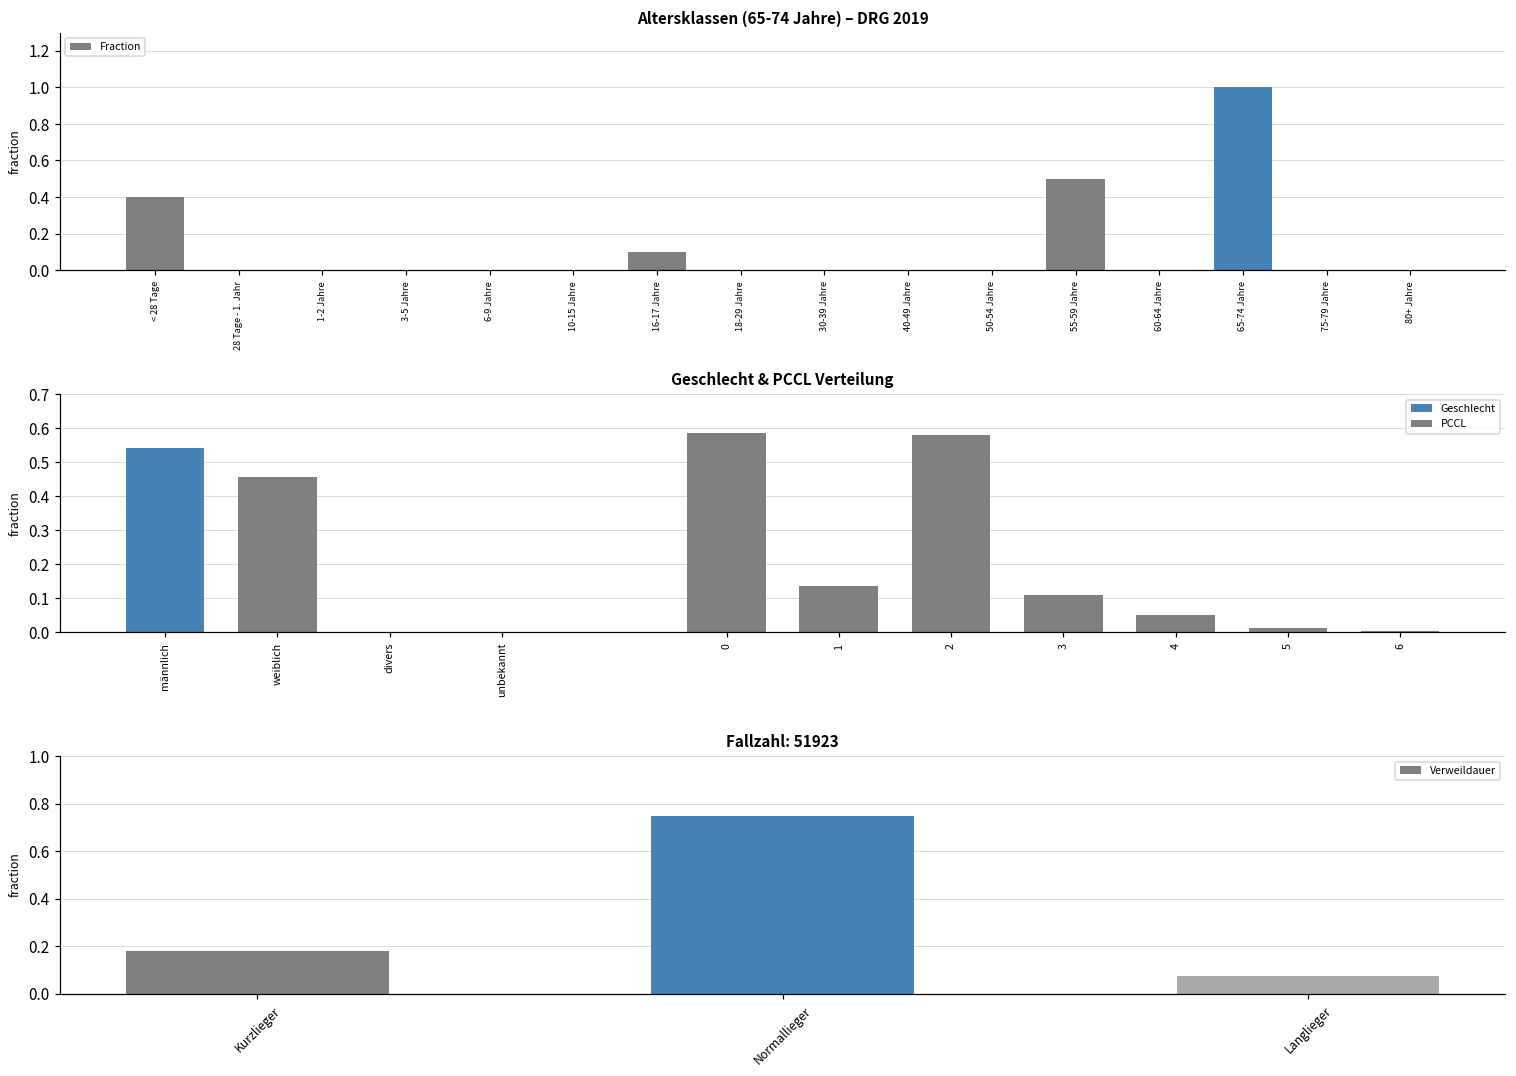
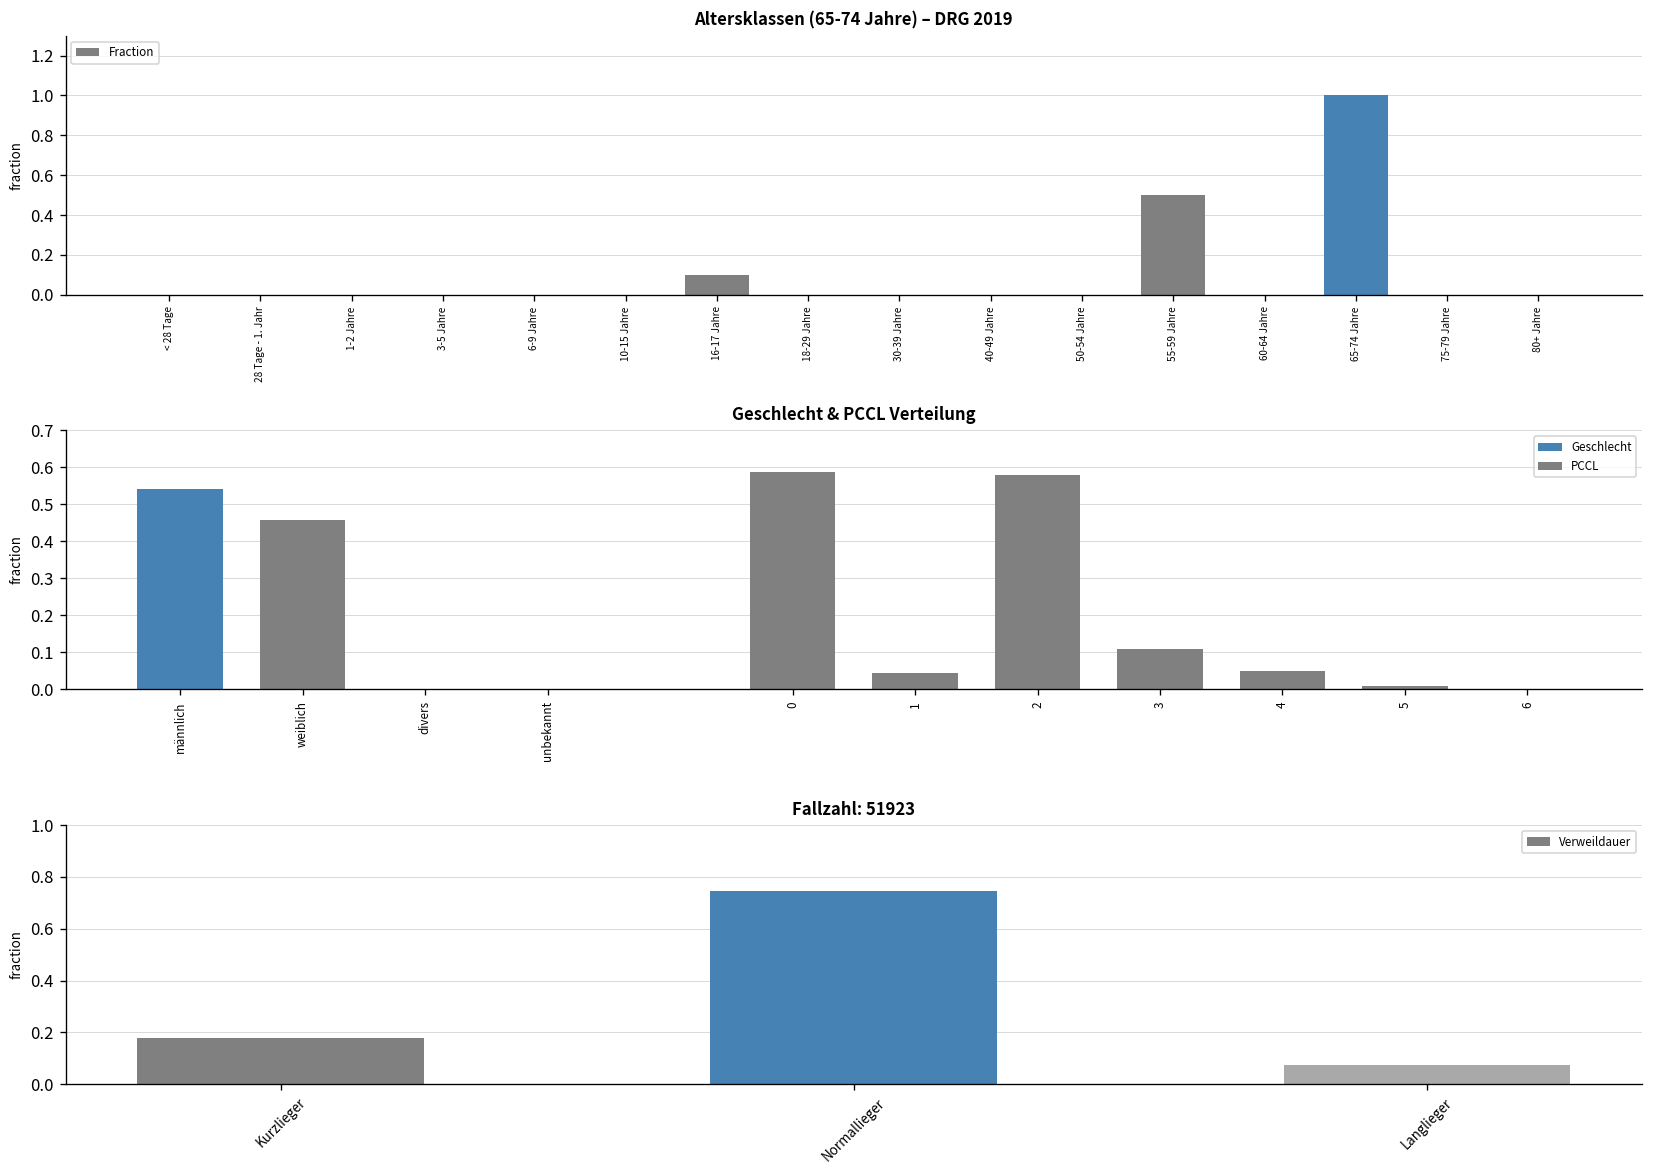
Altersklassen (65-74 Jahre) – DRG 2019, < 28 Tage: 0.4 -> 0.0
Geschlecht & PCCL Verteilung, PCCL, 1: 0.14 -> 0.05
